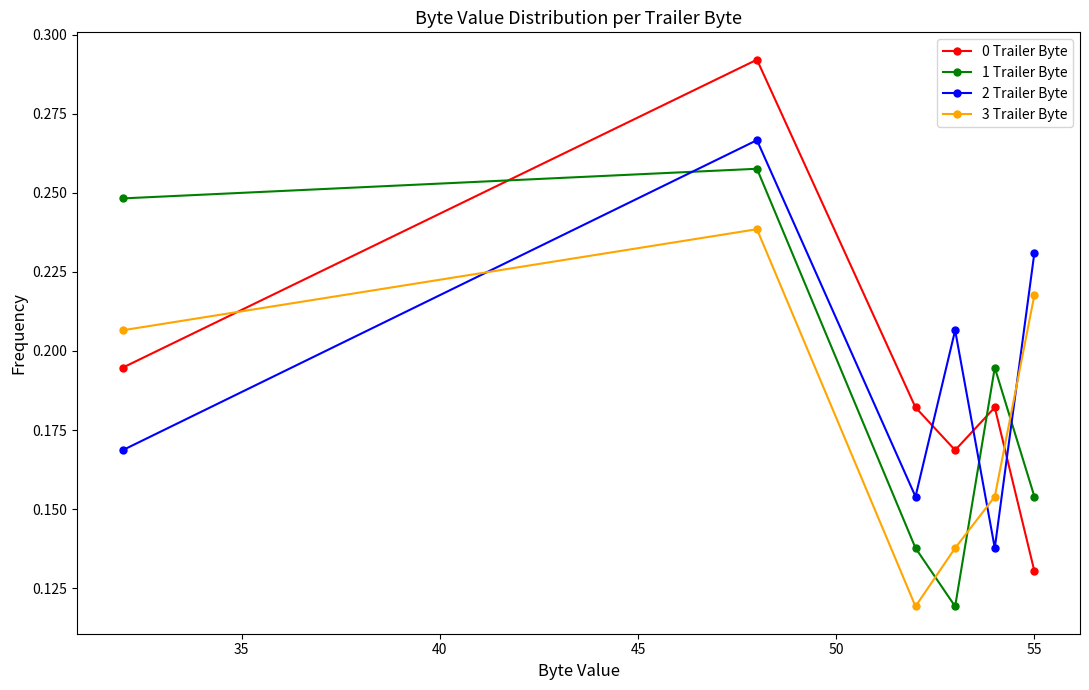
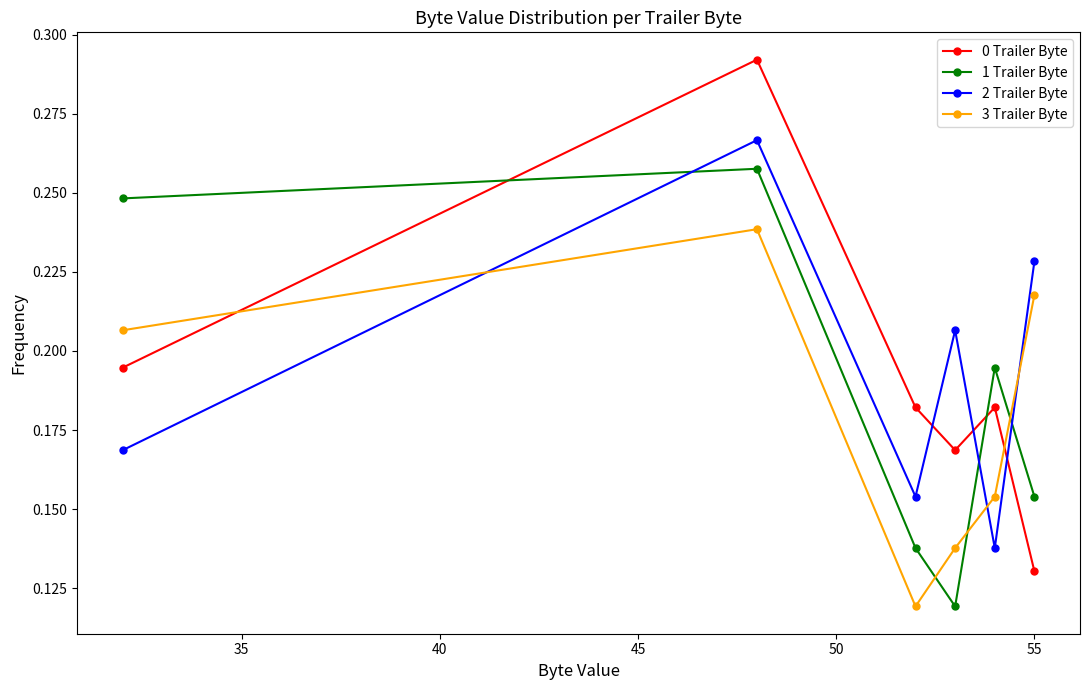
2 Trailer Byte, 55: 0.231 -> 0.228
